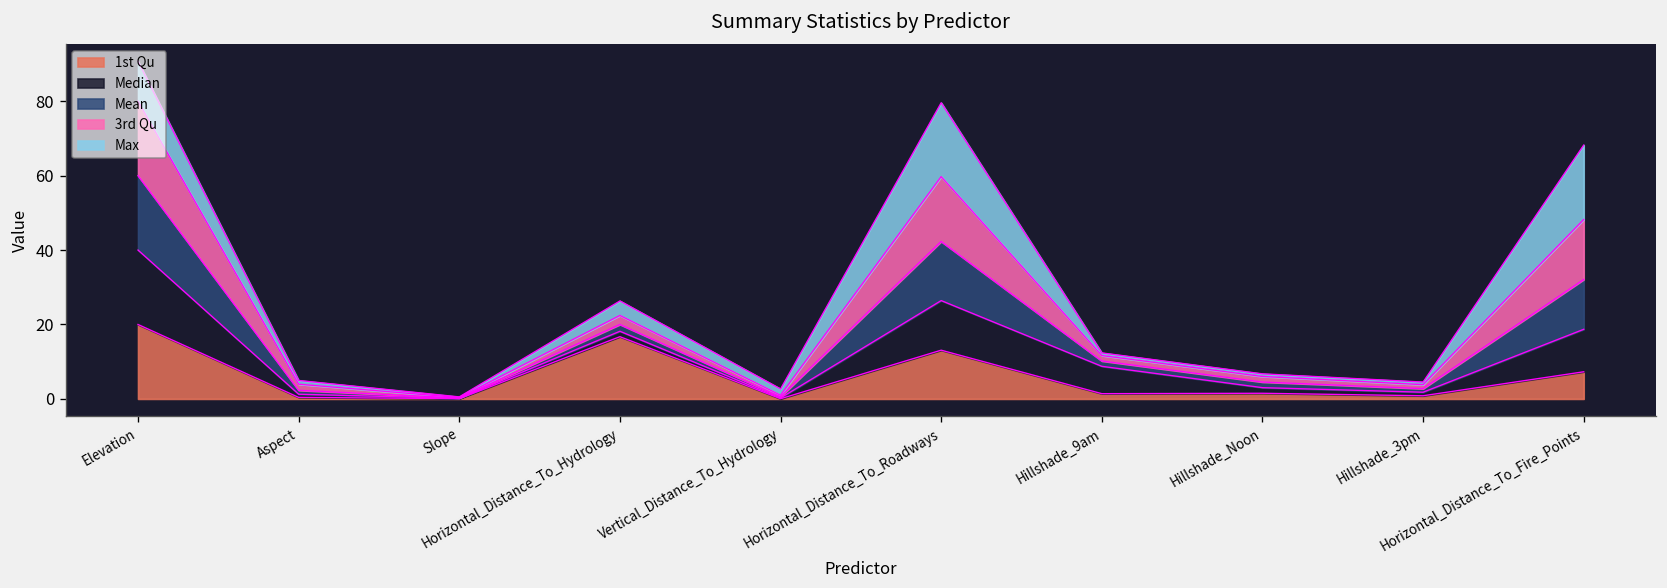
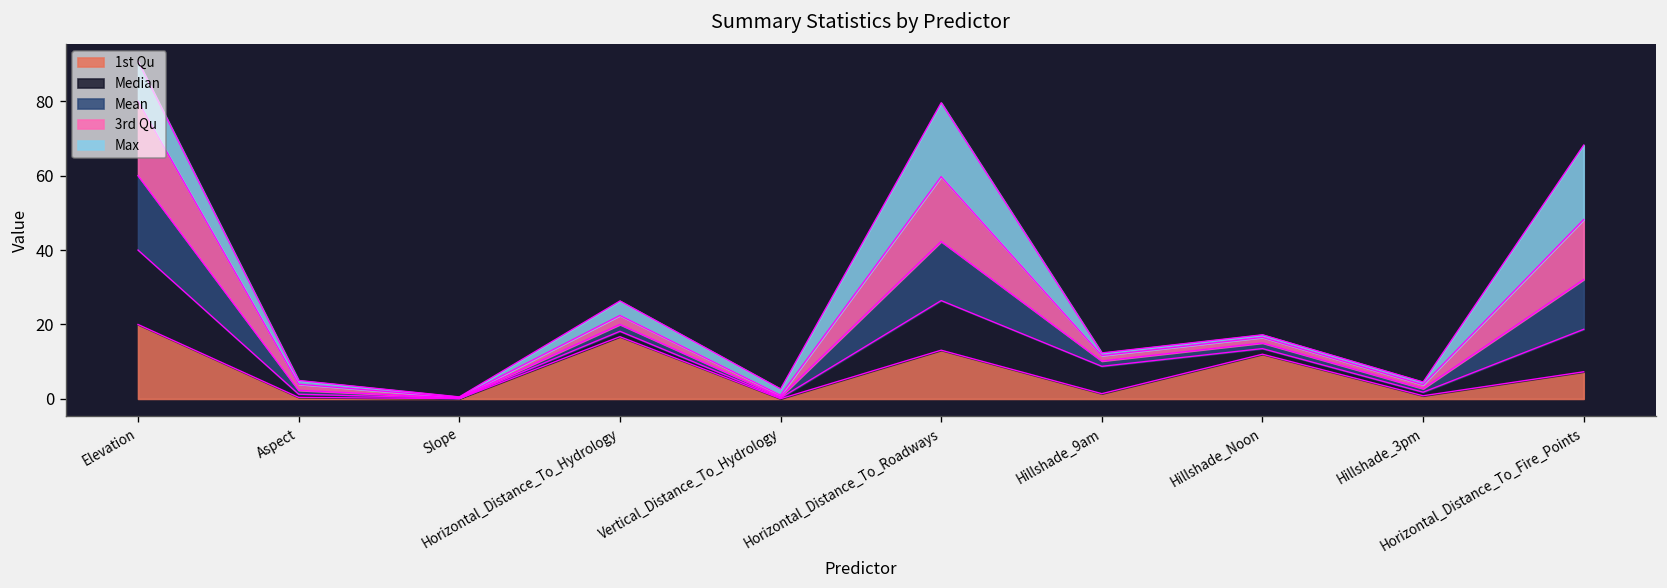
1st Qu, Hillshade_Noon: 2 -> 12
